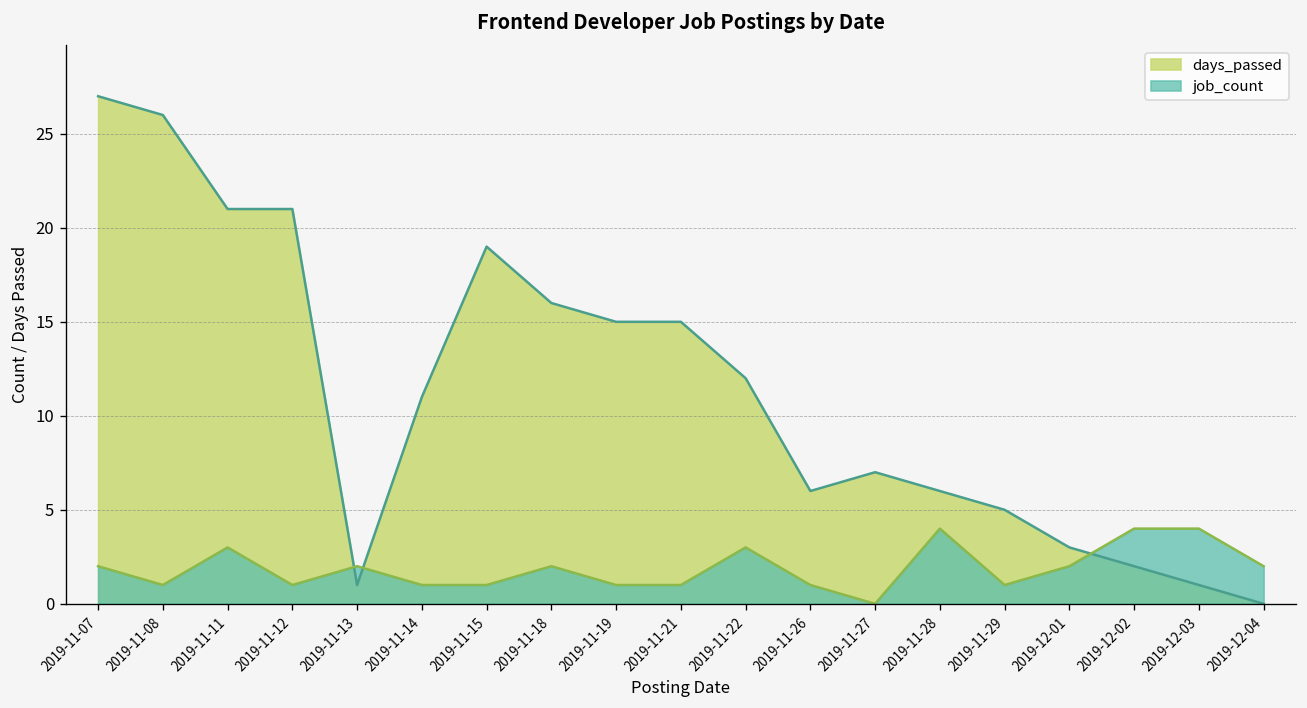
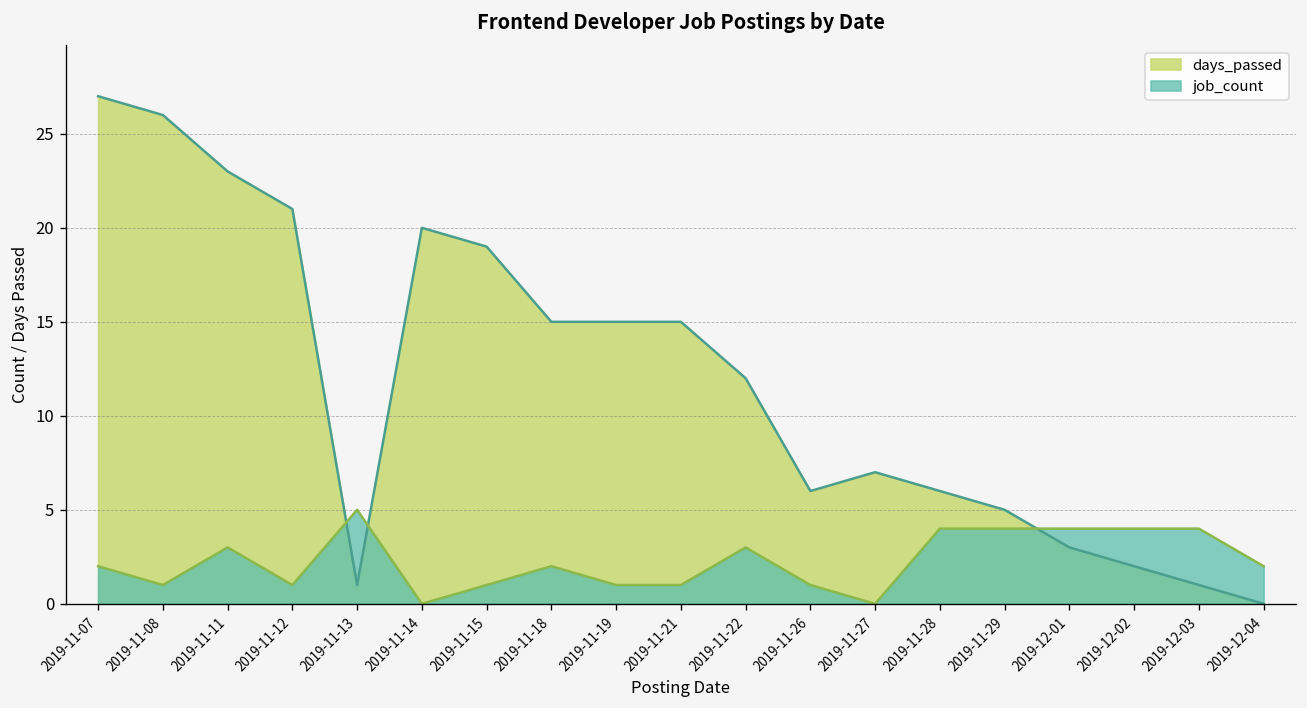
days_passed, 2019-11-11: 21 -> 23
job_count, 2019-11-13: 2 -> 5
days_passed, 2019-11-14: 11 -> 20
job_count, 2019-11-14: 1 -> 0
days_passed, 2019-11-18: 16 -> 15
job_count, 2019-11-29: 1 -> 4
job_count, 2019-12-01: 2 -> 4
